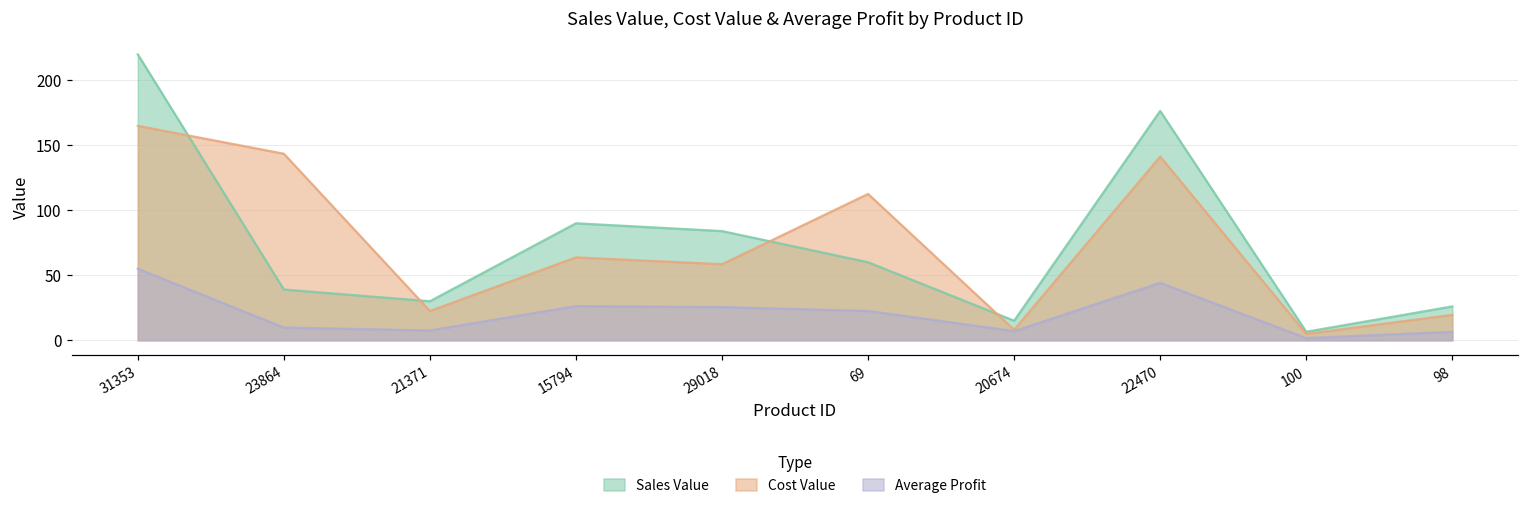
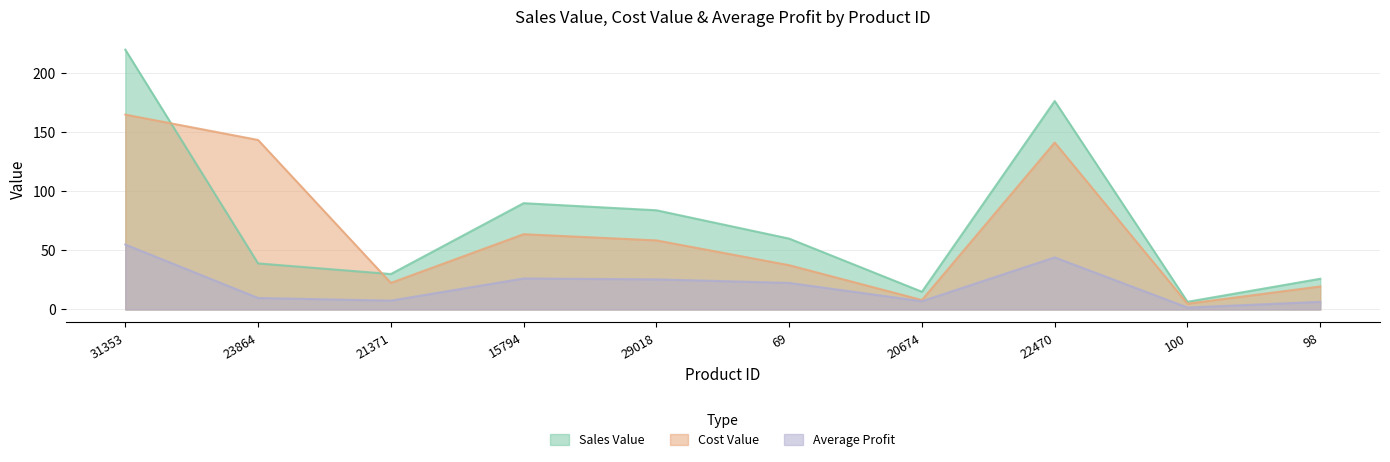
Cost Value, 69: 113 -> 38
